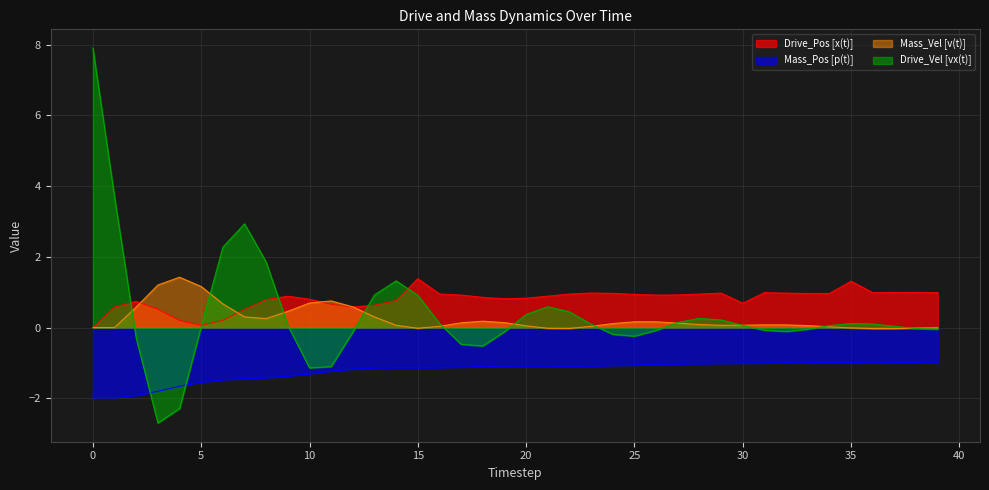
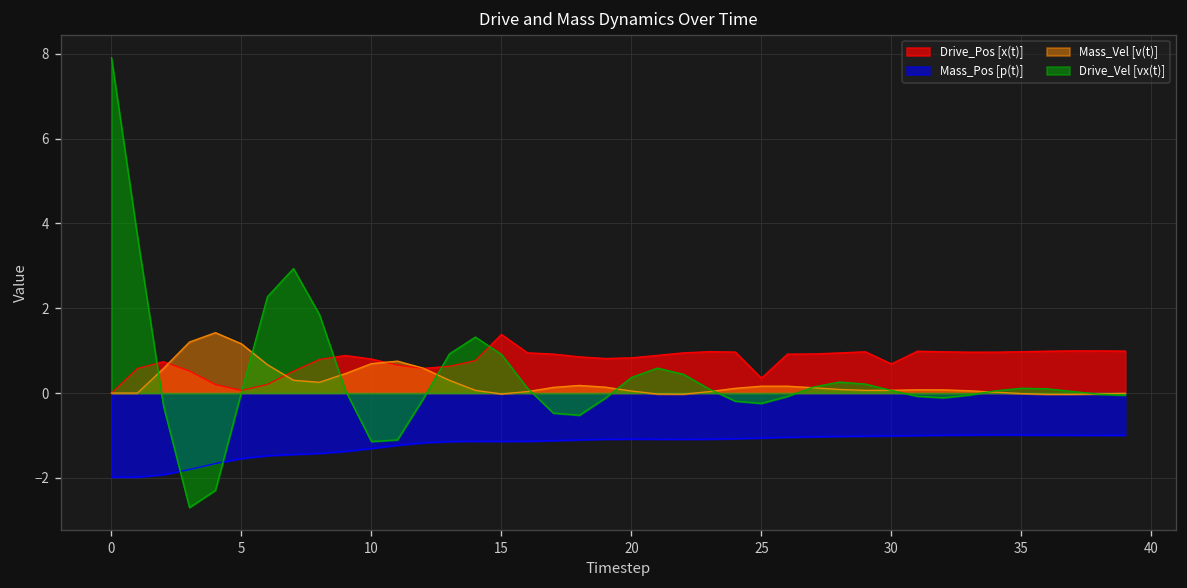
Drive_Pos [x(t)], 25: 0.9 -> 0.3
Drive_Pos [x(t)], 35: 1.3 -> 1.0
